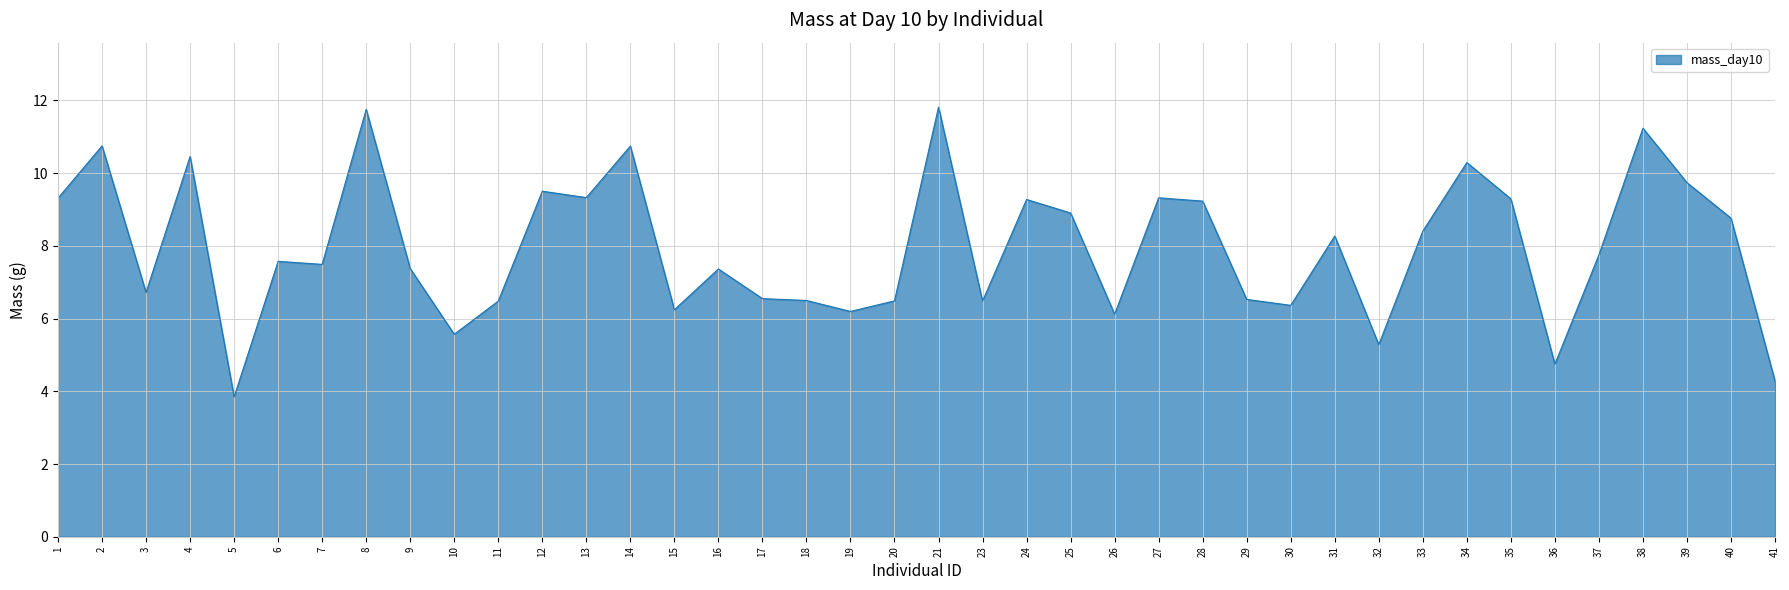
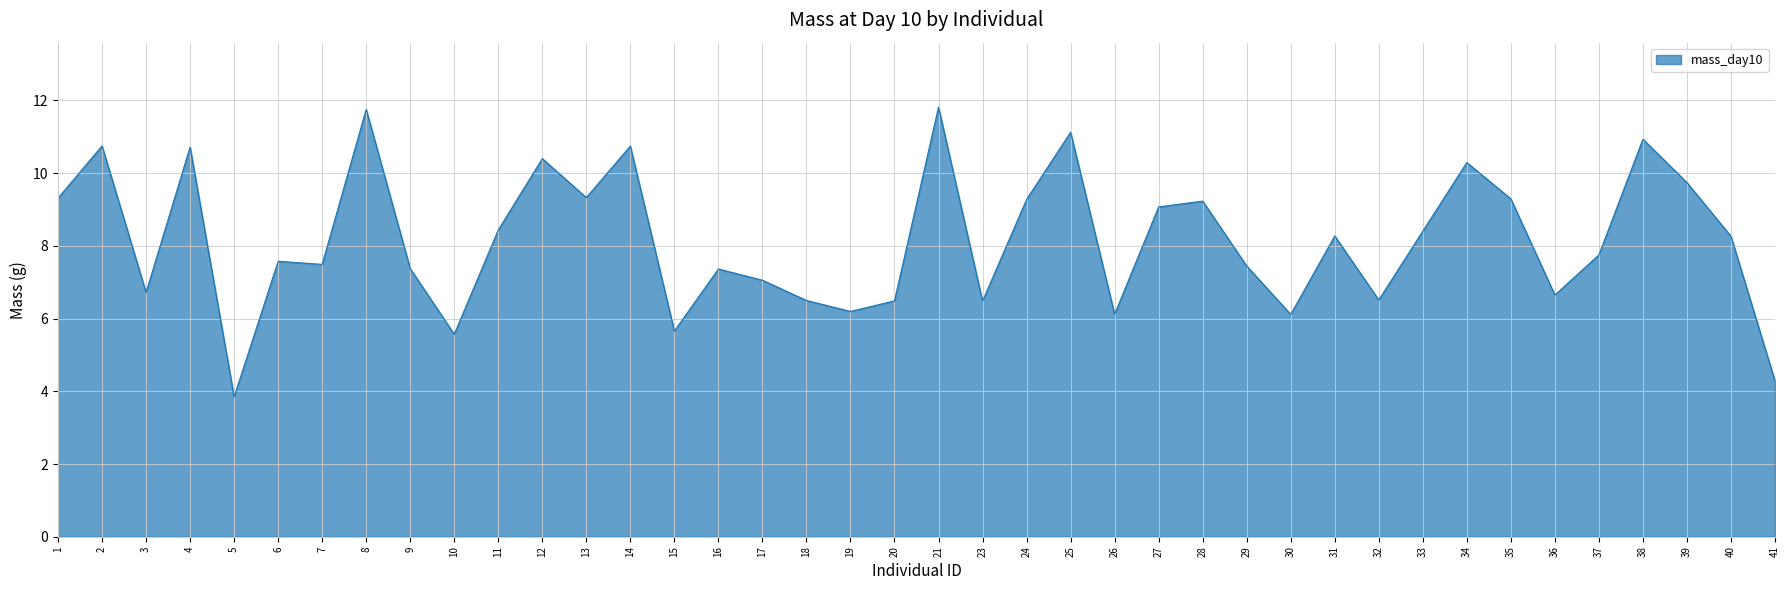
4: 10.5 -> 10.7
11: 6.5 -> 8.4
12: 9.5 -> 10.4
15: 6.2 -> 5.7
17: 6.6 -> 7.1
25: 8.9 -> 11.1
27: 9.3 -> 9.1
29: 6.5 -> 7.4
30: 6.4 -> 6.1
32: 5.3 -> 6.5
36: 4.7 -> 6.6
38: 11.2 -> 10.9
40: 8.8 -> 8.3
